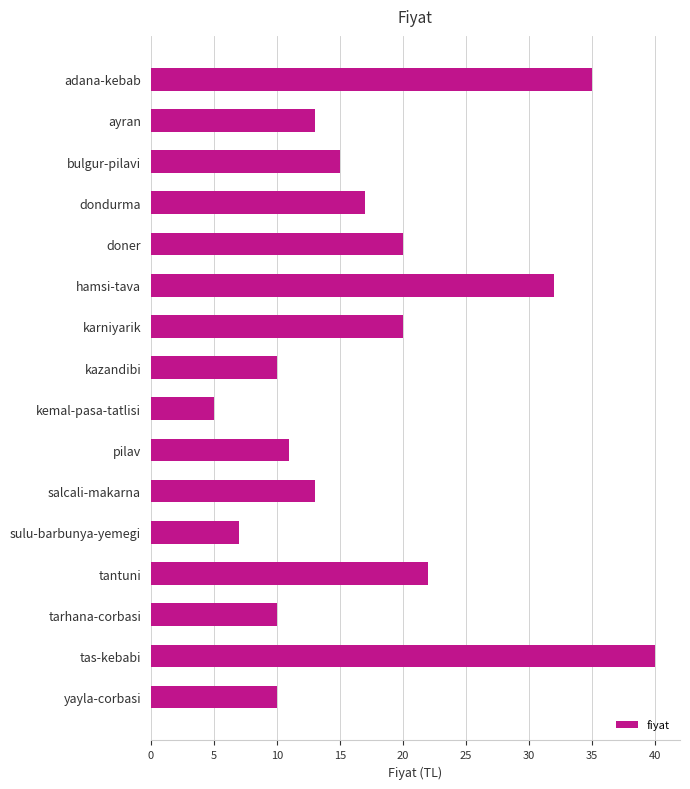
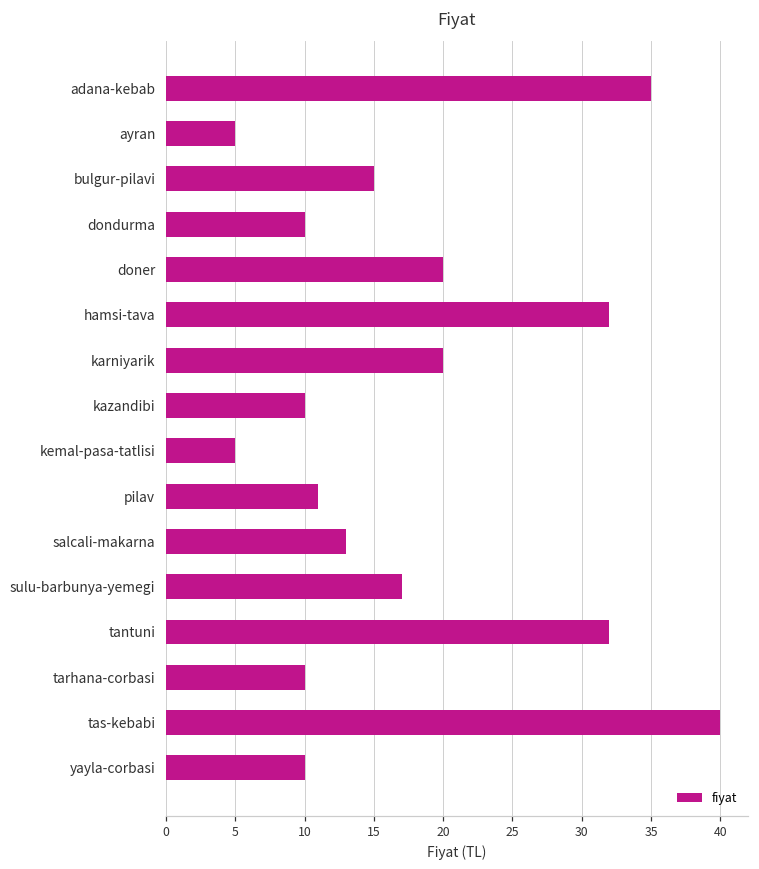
ayran: 13 -> 5
dondurma: 17 -> 10
sulu-barbunya-yemegi: 7 -> 17
tantuni: 22 -> 32
